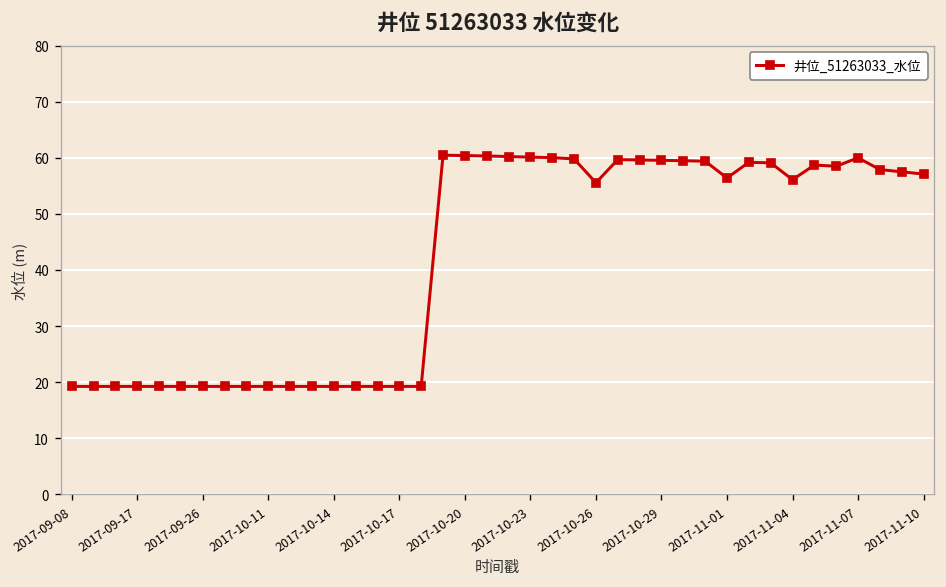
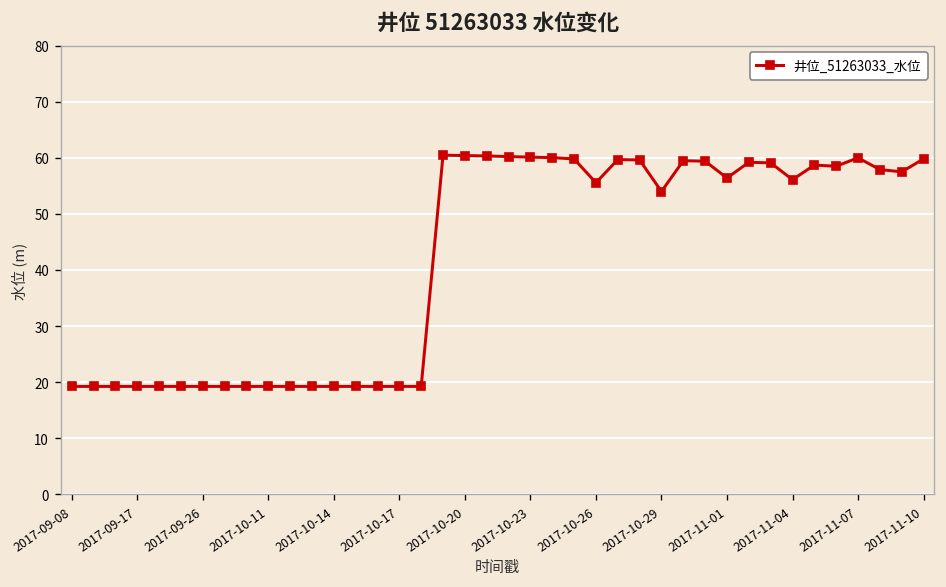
2017-10-29: 60 -> 54
2017-11-10: 57 -> 60
